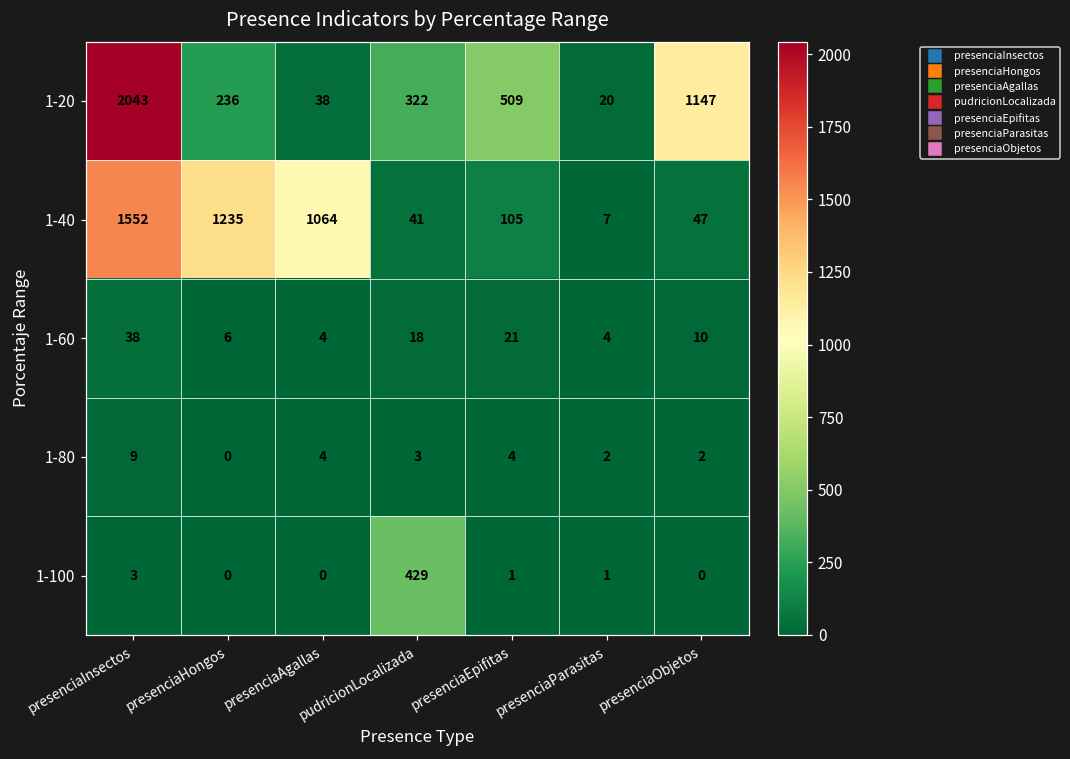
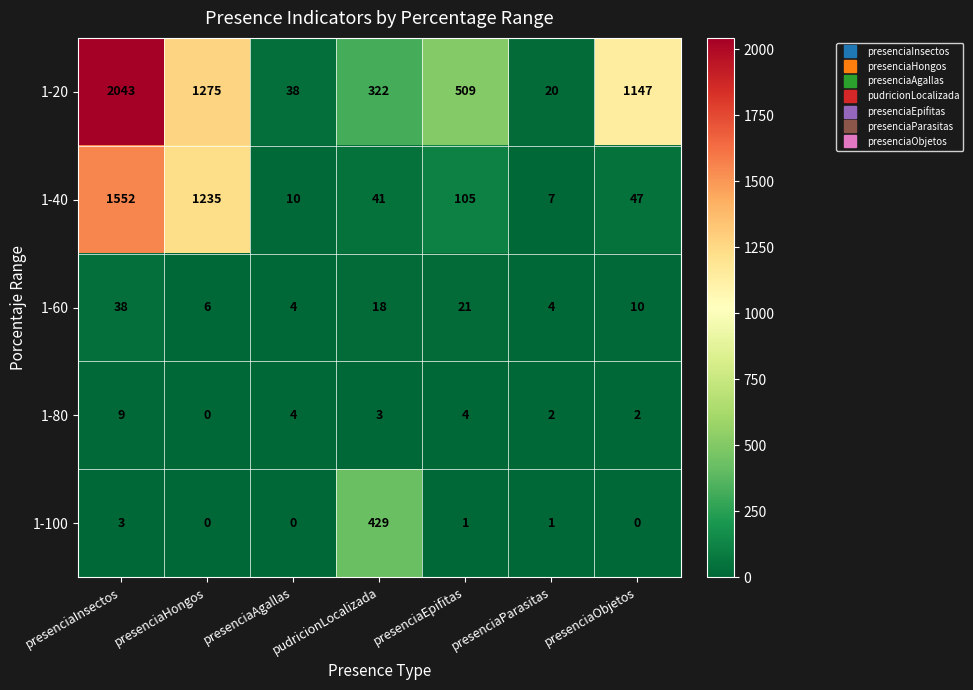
1-20, presenciaHongos: 236 -> 1275
1-40, presenciaAgallas: 1064 -> 10
